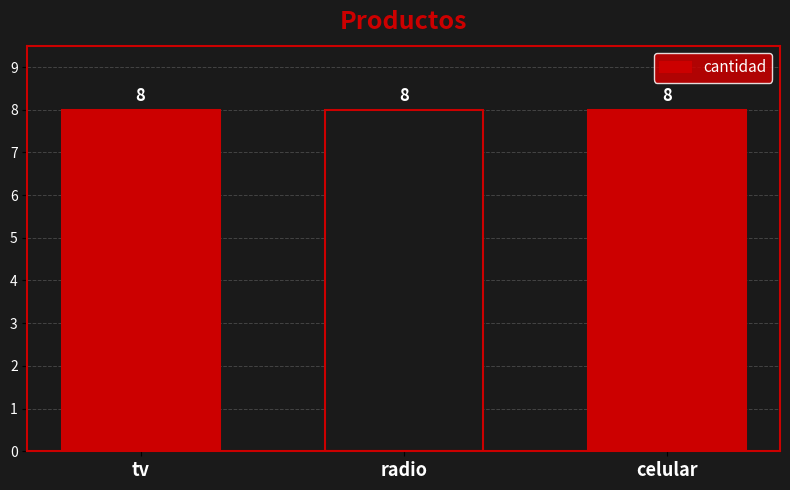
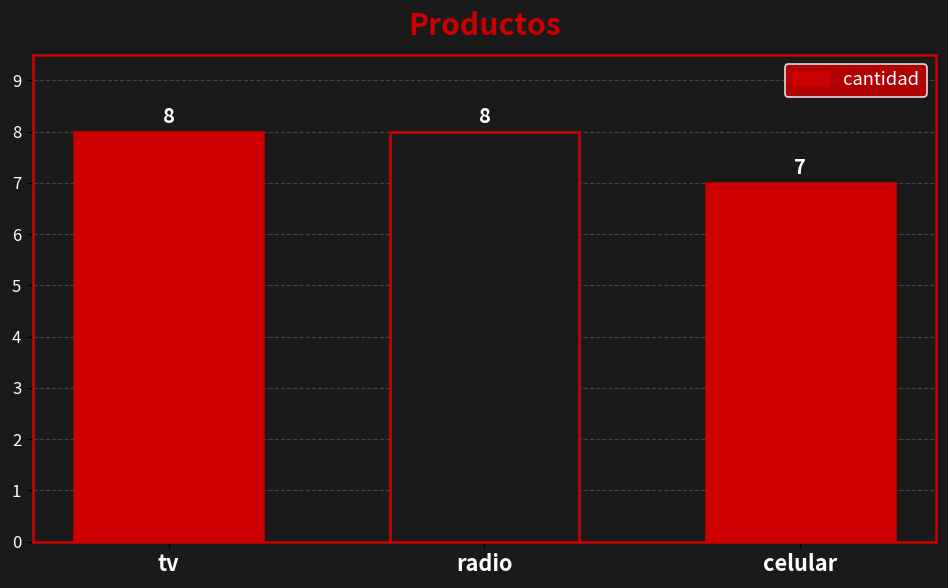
celular: 8 -> 7
